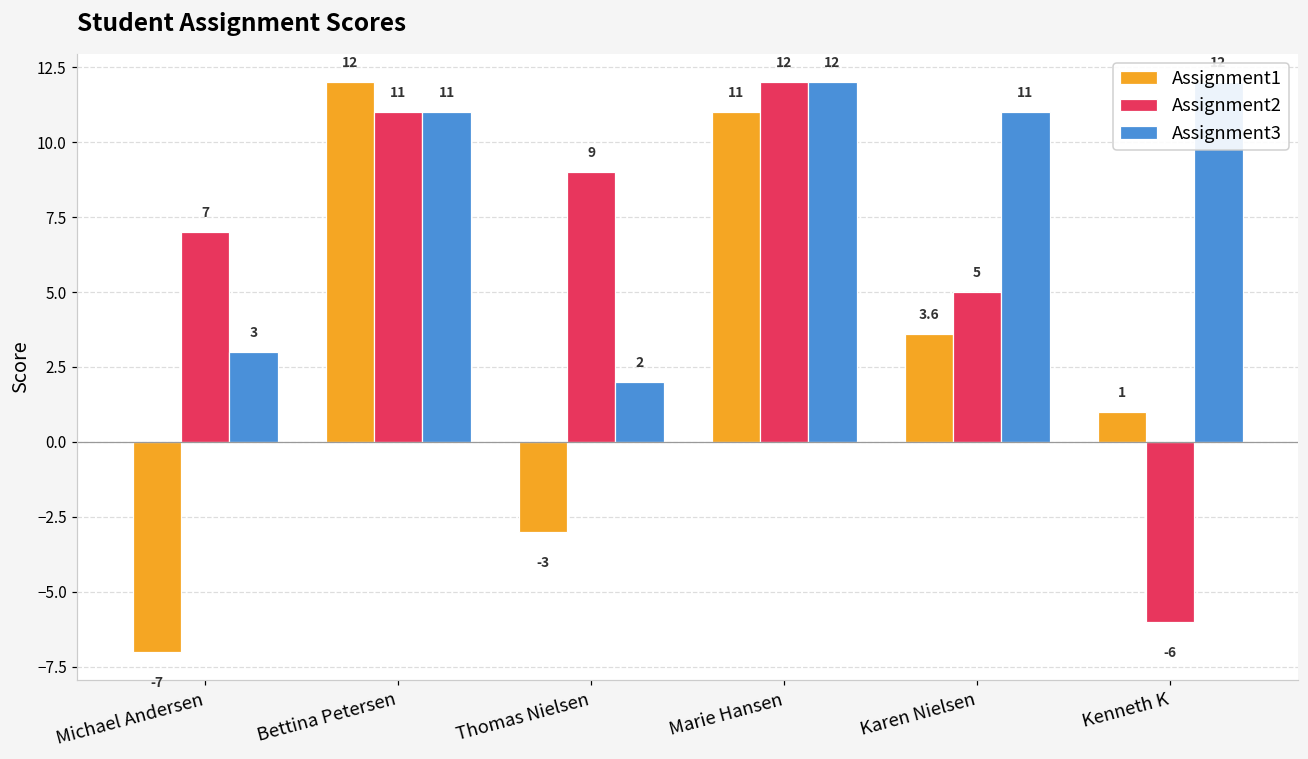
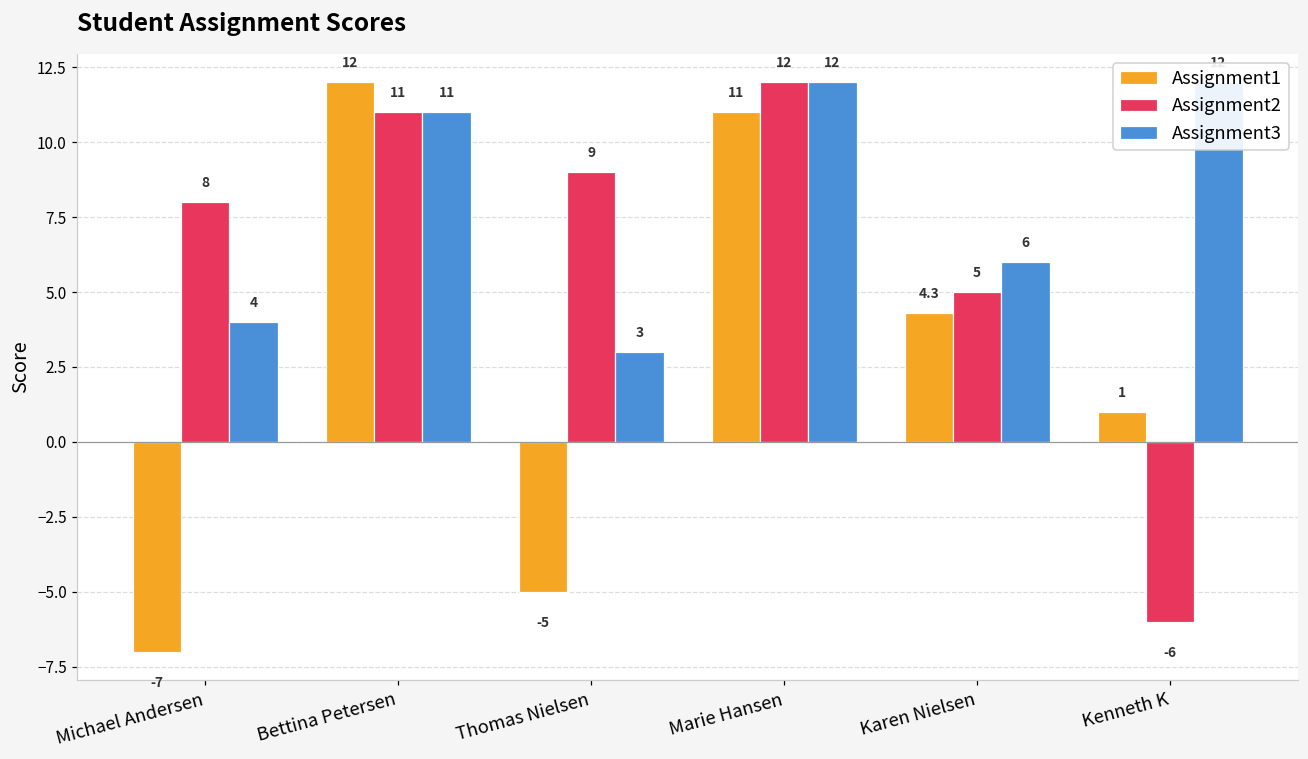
Assignment2, Michael Andersen: 7 -> 8
Assignment3, Michael Andersen: 3 -> 4
Assignment1, Thomas Nielsen: -3 -> -5
Assignment3, Thomas Nielsen: 2 -> 3
Assignment1, Karen Nielsen: 3.6 -> 4.3
Assignment3, Karen Nielsen: 11 -> 6
